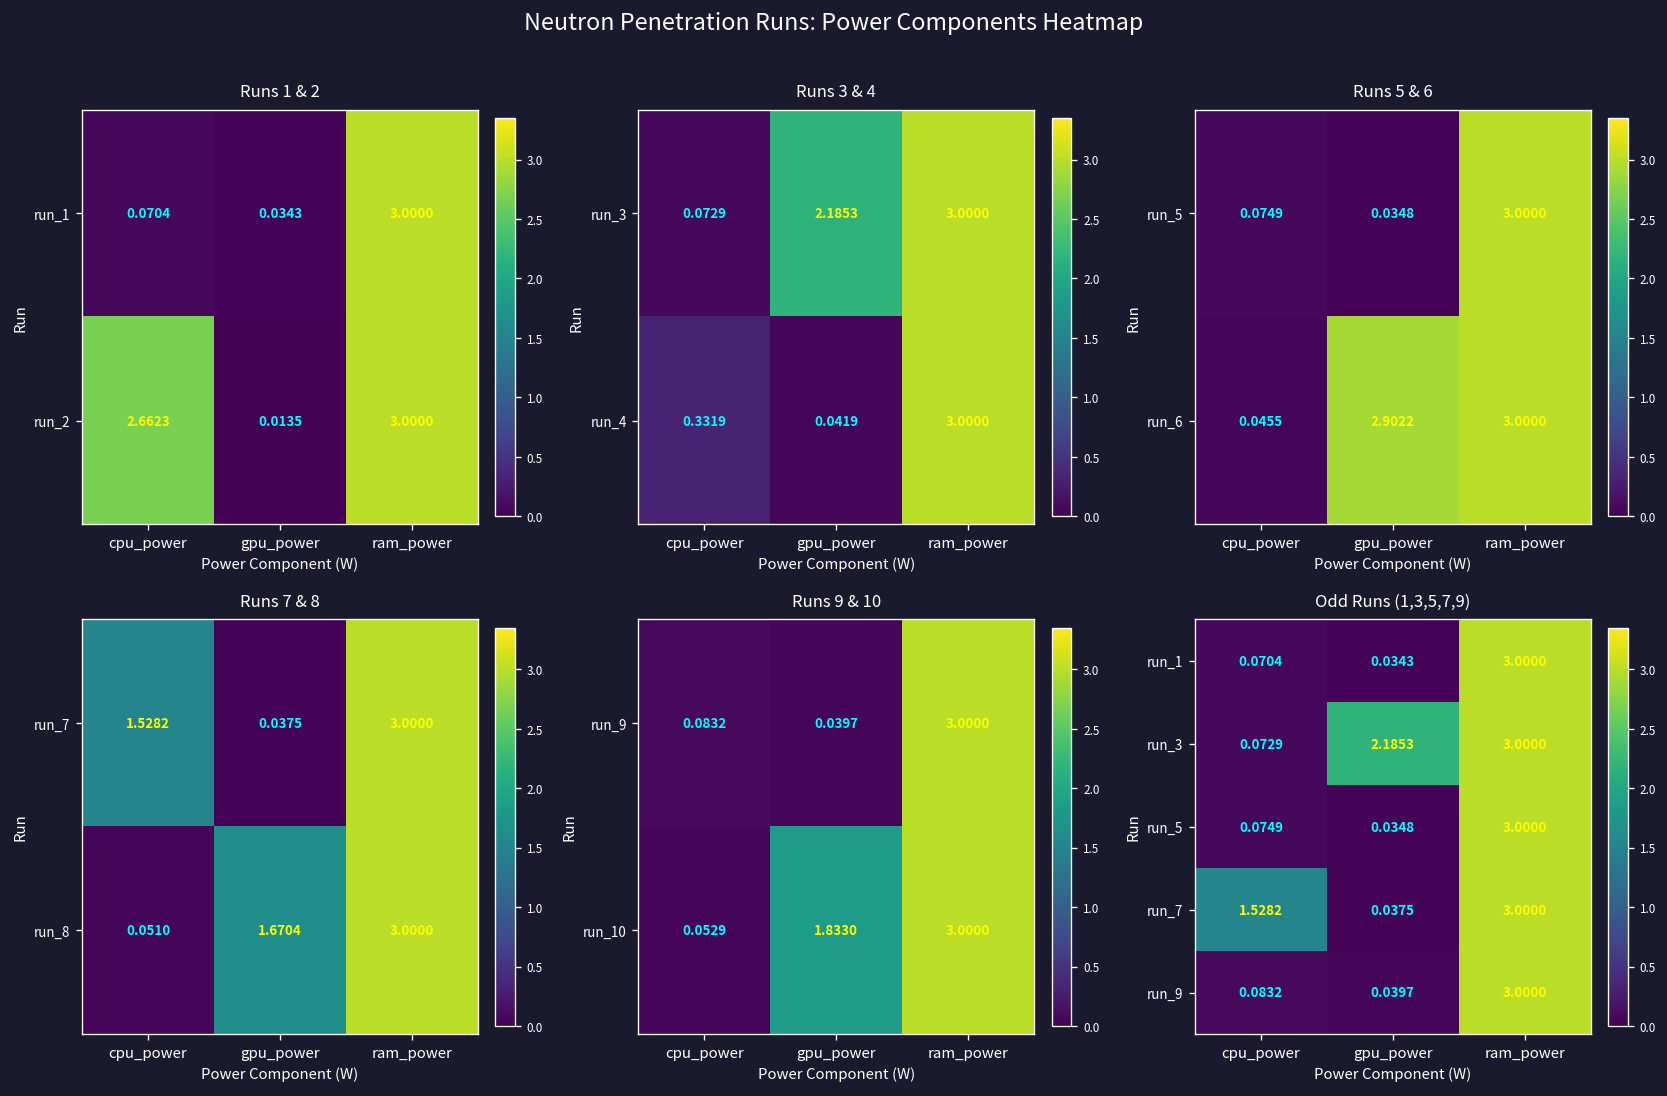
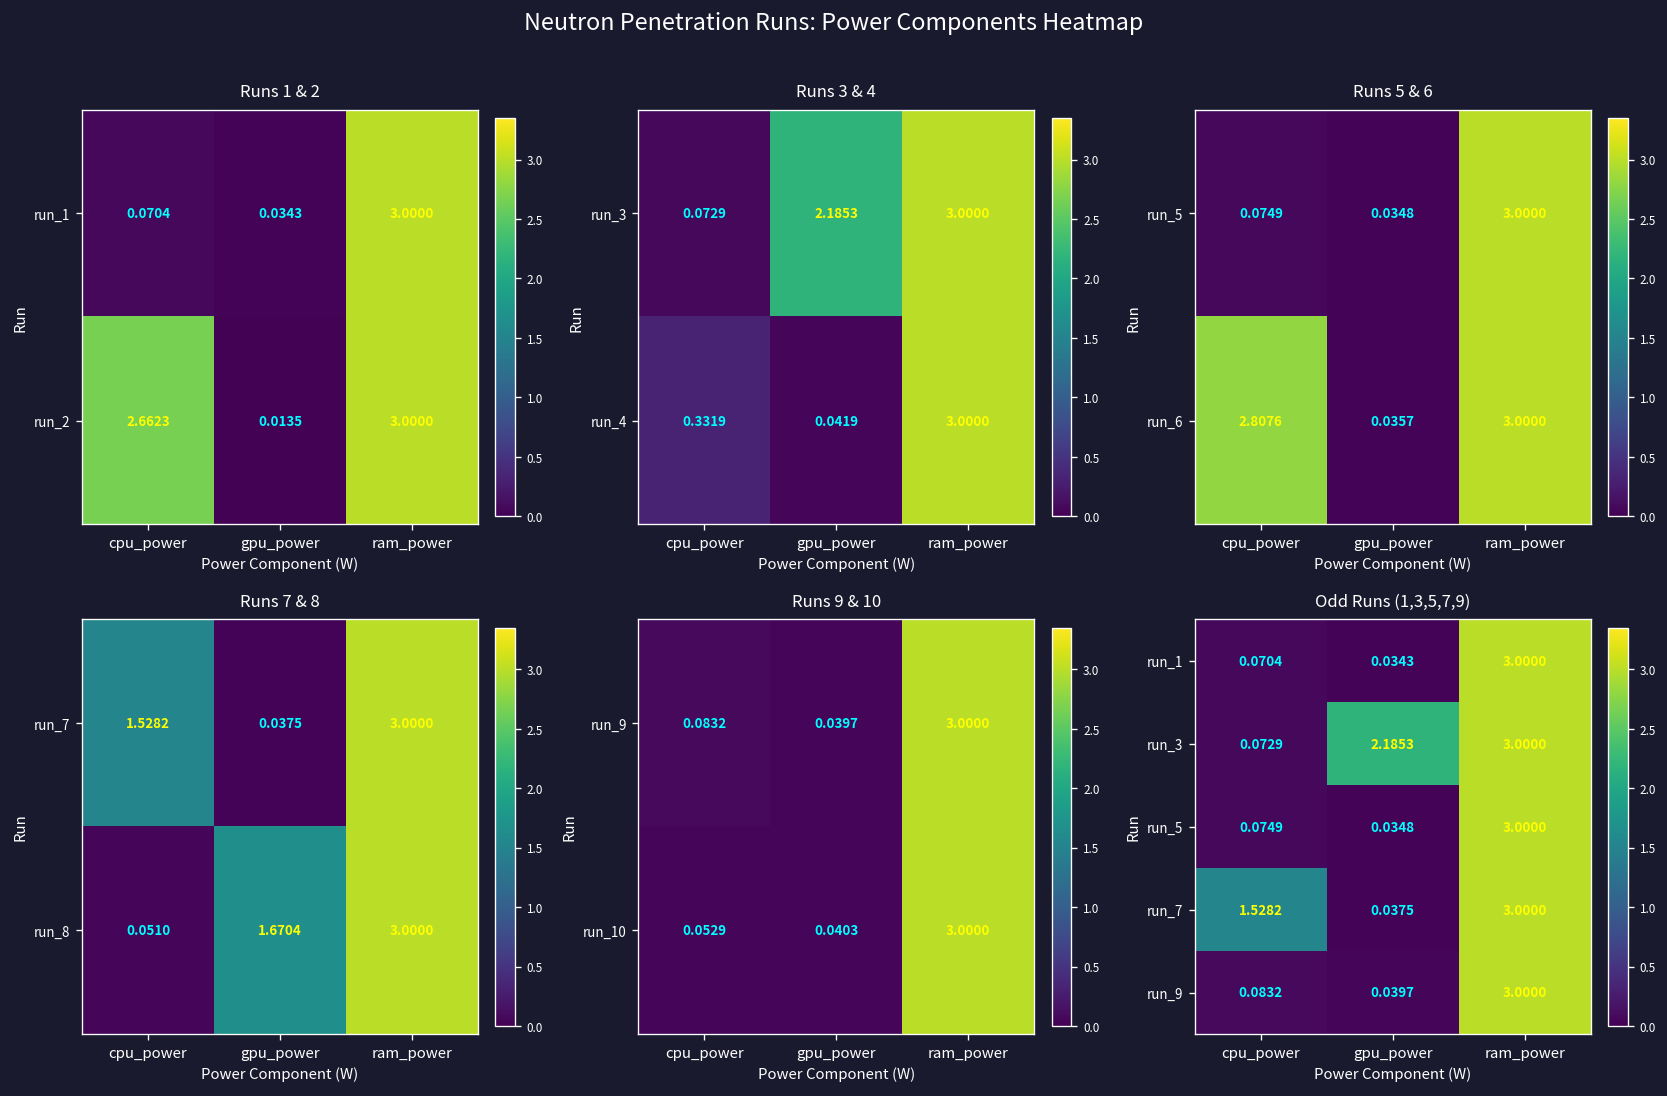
Runs 5 & 6, run_6, cpu_power: 0.0455 -> 2.8076
Runs 5 & 6, run_6, gpu_power: 2.9022 -> 0.0357
Runs 9 & 10, run_10, gpu_power: 1.8330 -> 0.0403
